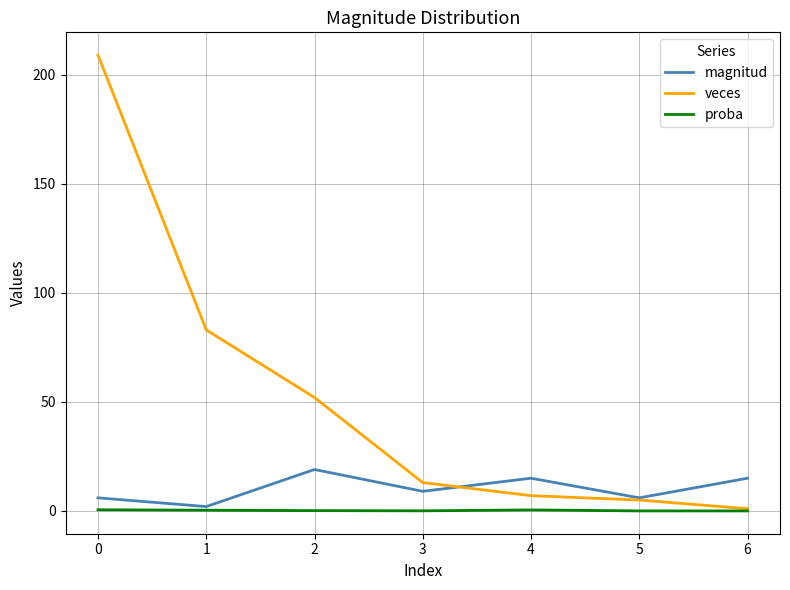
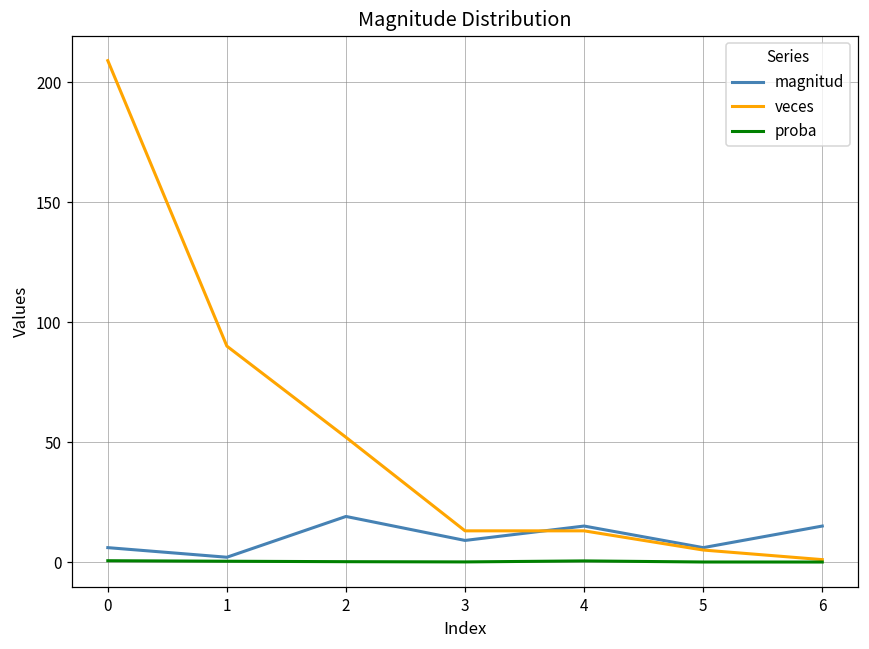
veces, 1: 83 -> 90
veces, 4: 7 -> 13
